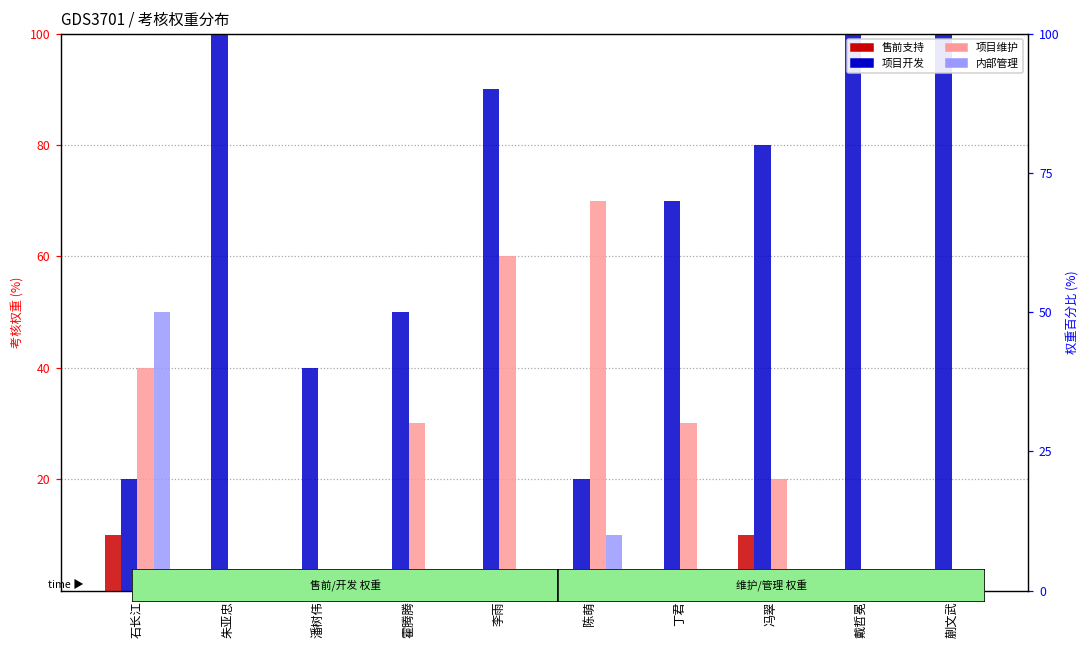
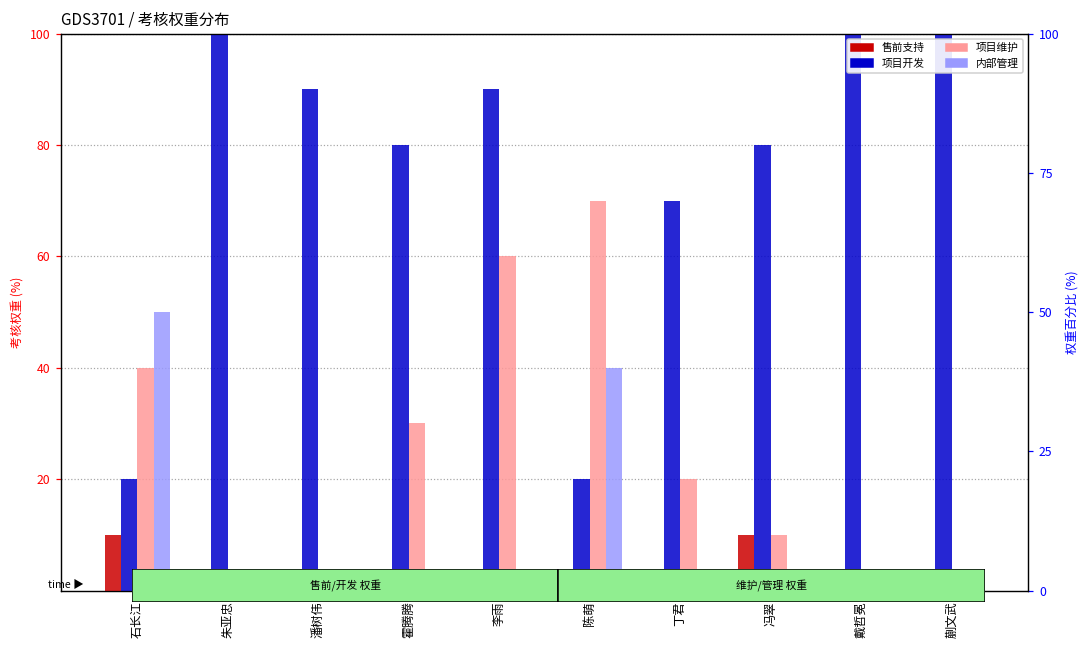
项目开发, 潘树伟: 40 -> 90
项目开发, 霍腾腾: 50 -> 80
内部管理, 陈萌: 10 -> 40
项目维护, 丁君: 30 -> 20
项目维护, 冯翠: 20 -> 10
